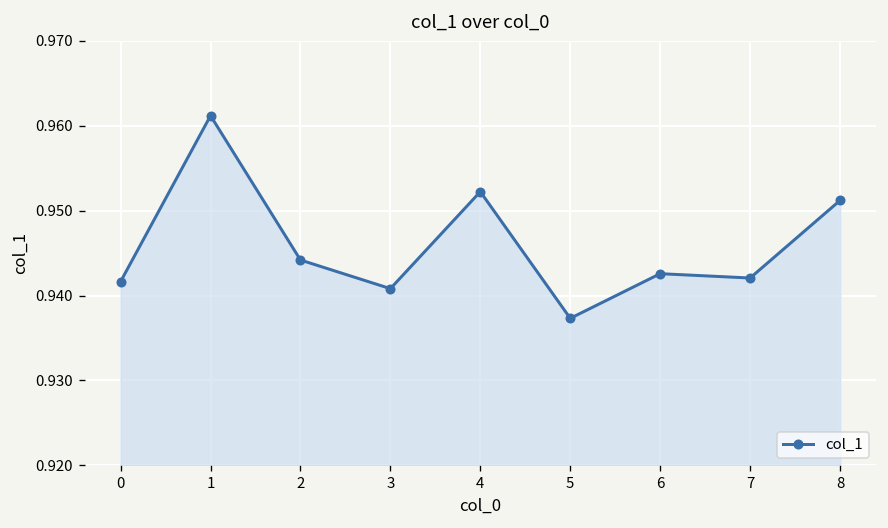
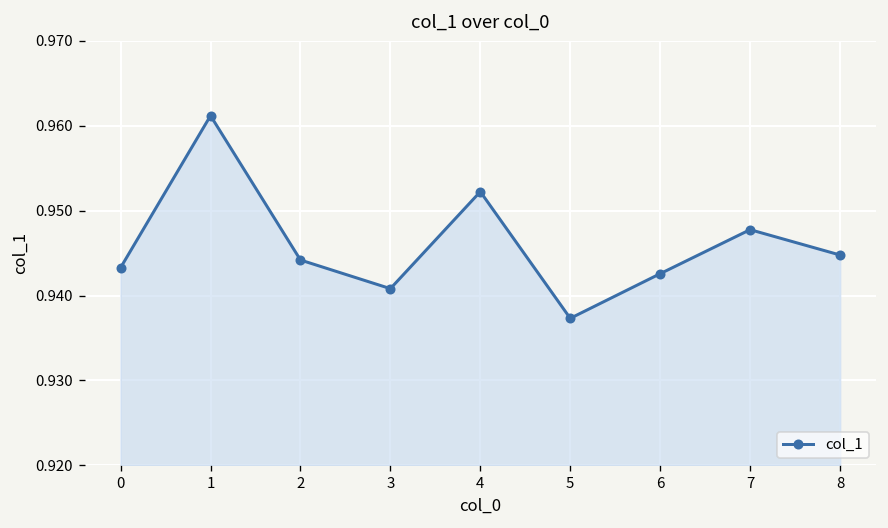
0: 0.942 -> 0.943
7: 0.942 -> 0.948
8: 0.951 -> 0.945
